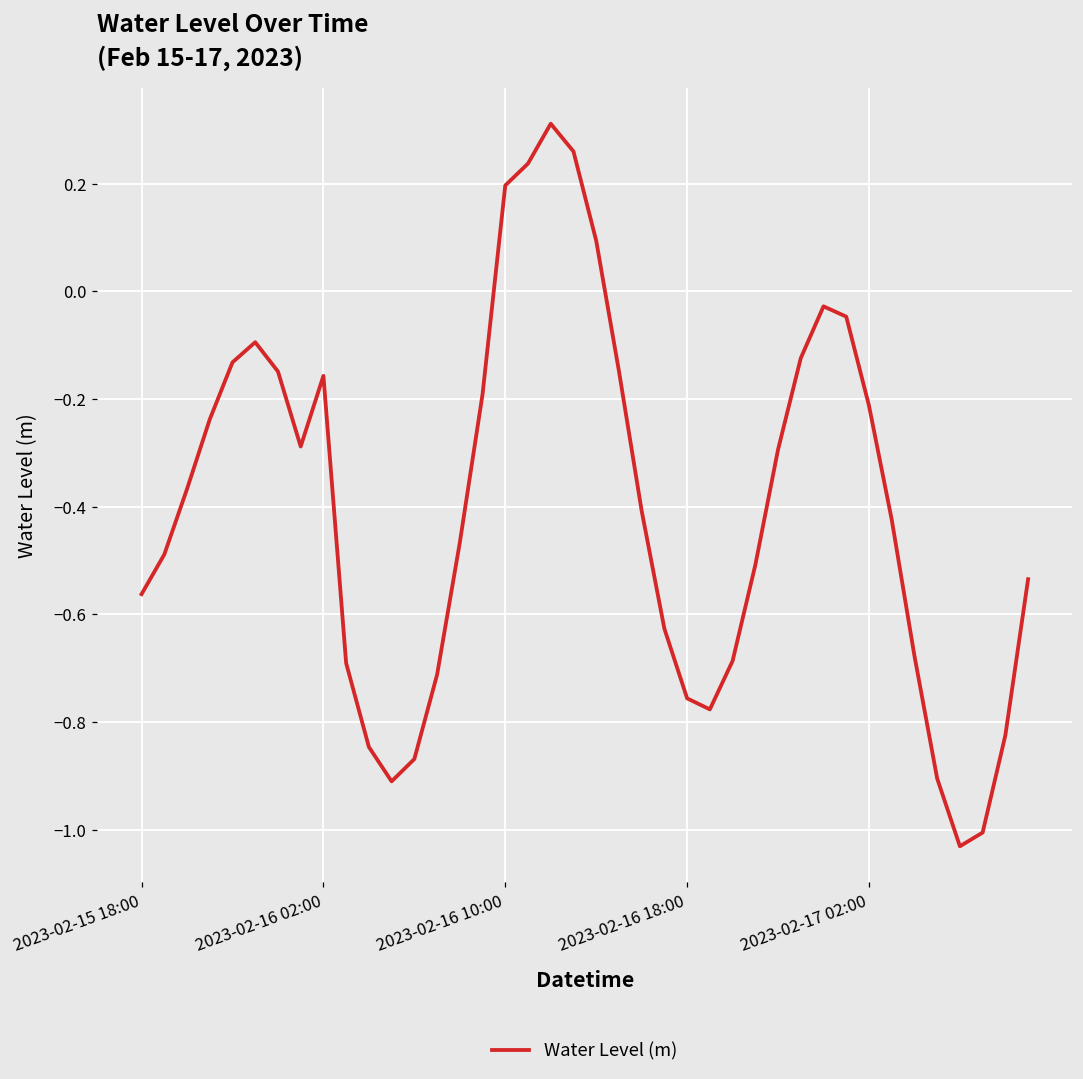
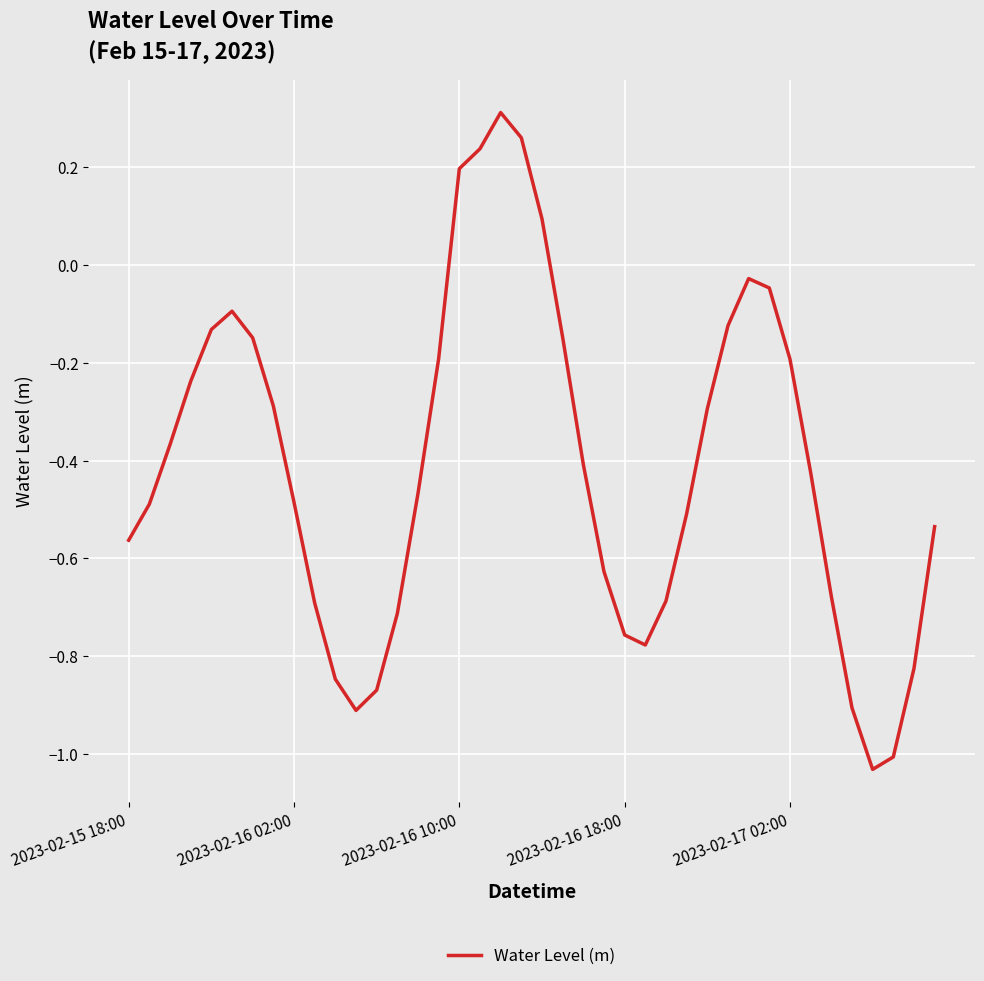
2023-02-16 02:00: -0.16 -> -0.49
2023-02-17 02:00: -0.21 -> -0.19
